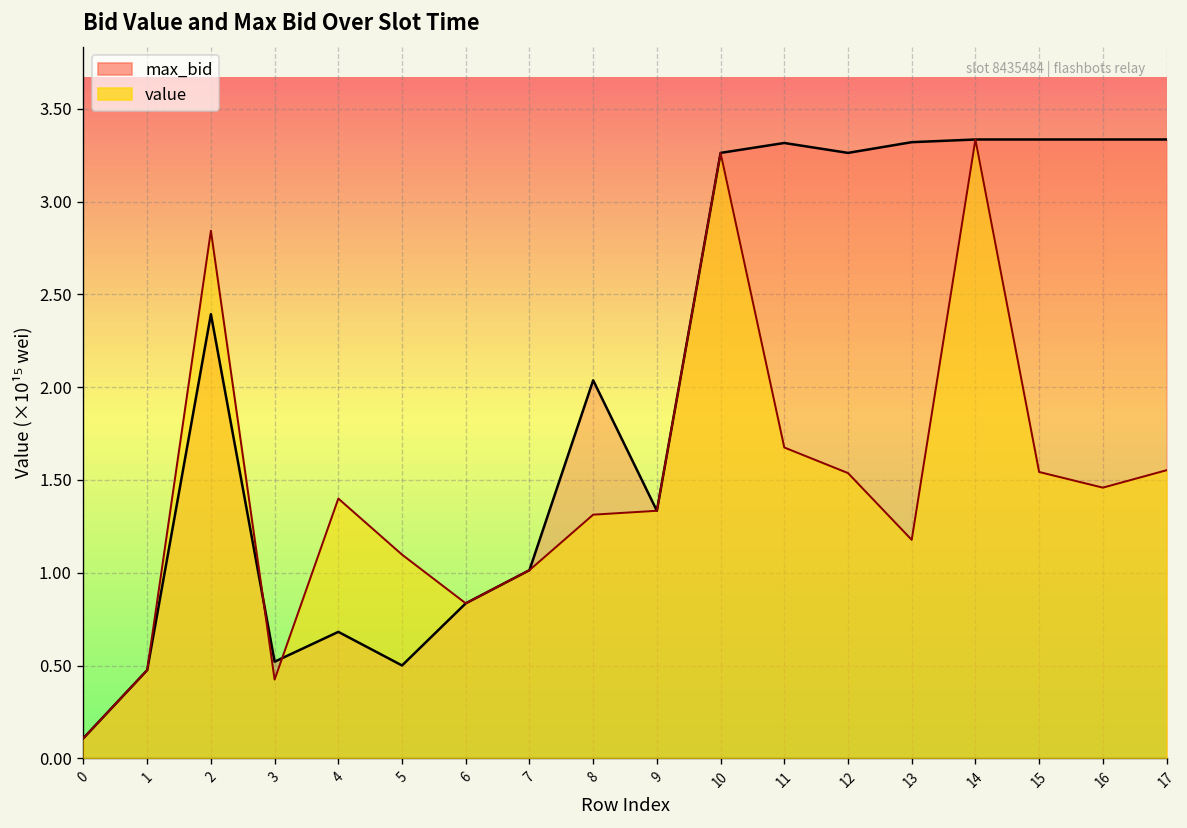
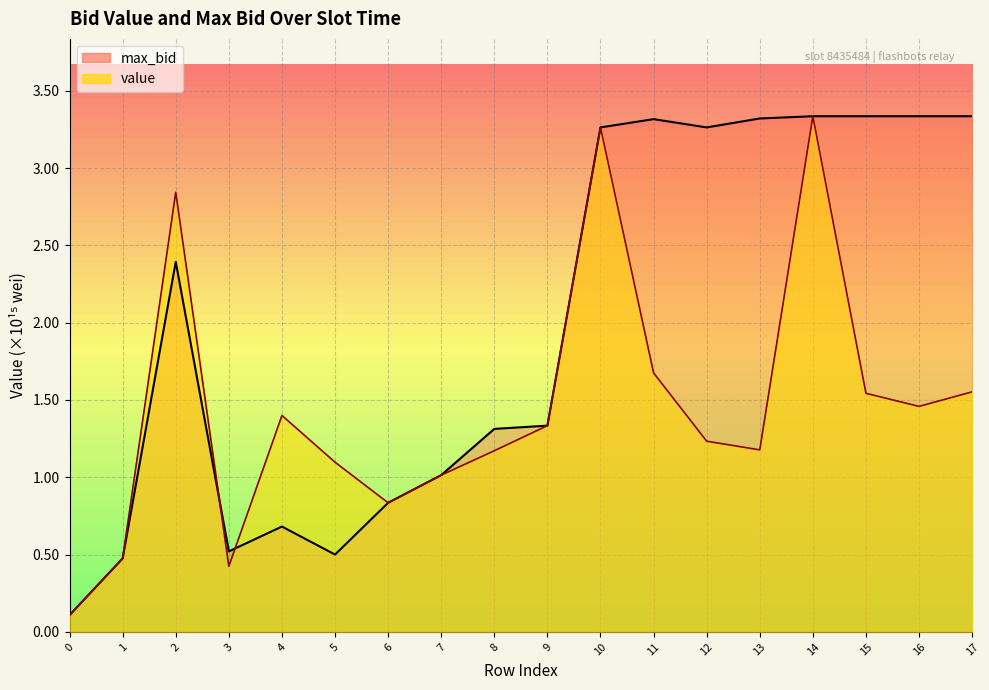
max_bid, 8: 2.04 -> 1.31
value, 8: 1.31 -> 1.17
value, 12: 1.54 -> 1.23
